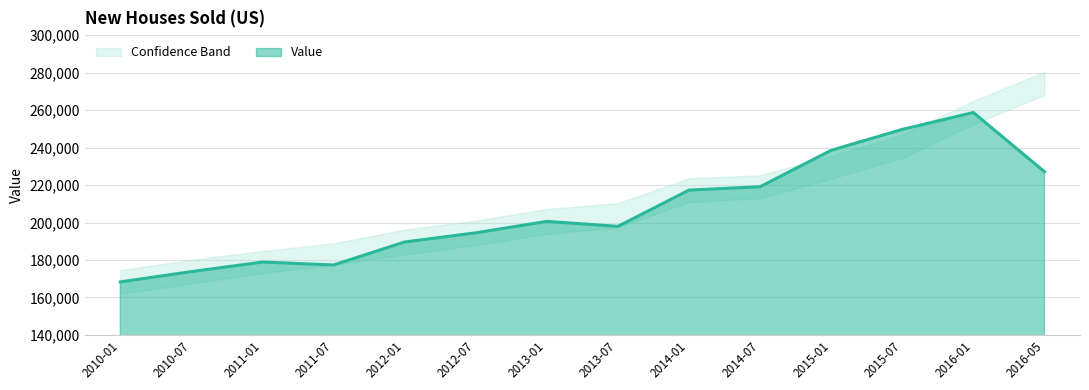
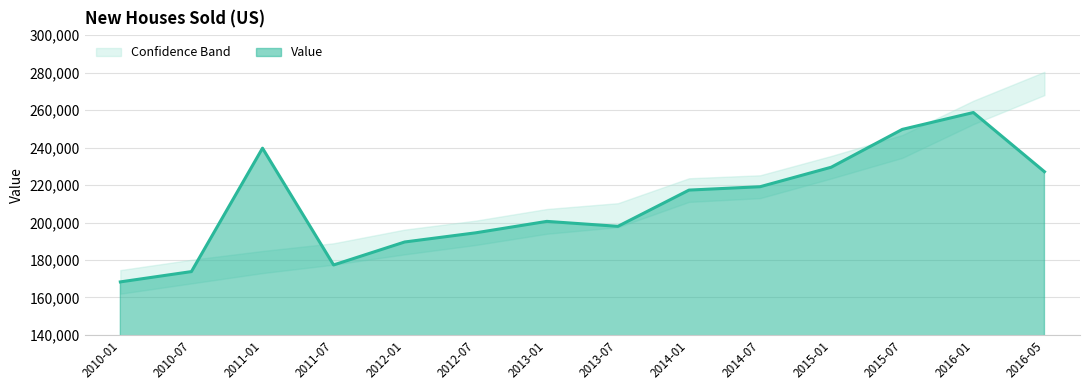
Value, 2011-01: 179,000 -> 240,000
Value, 2015-01: 239,000 -> 230,000
